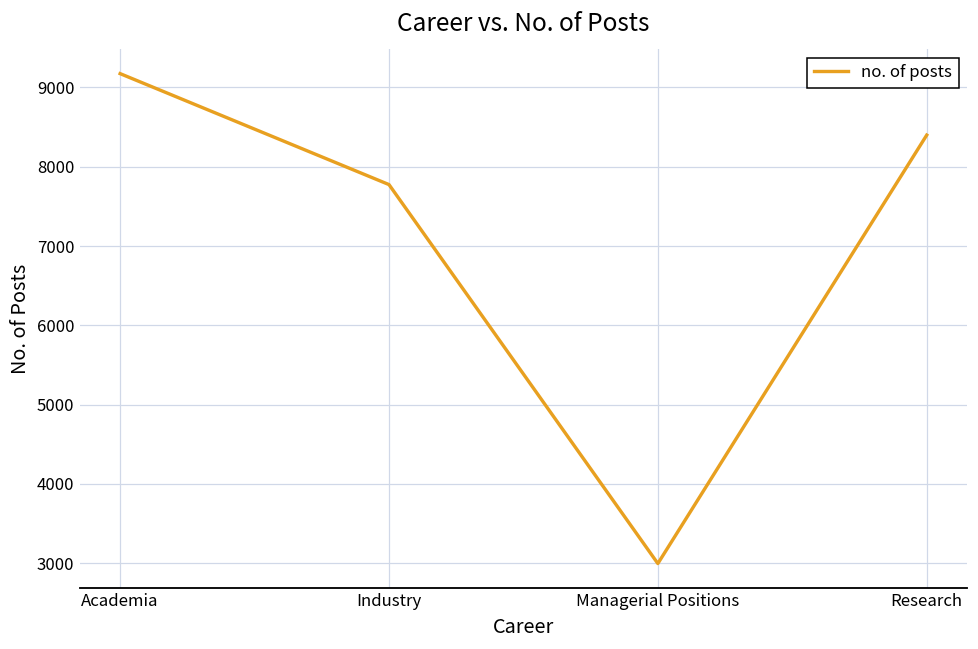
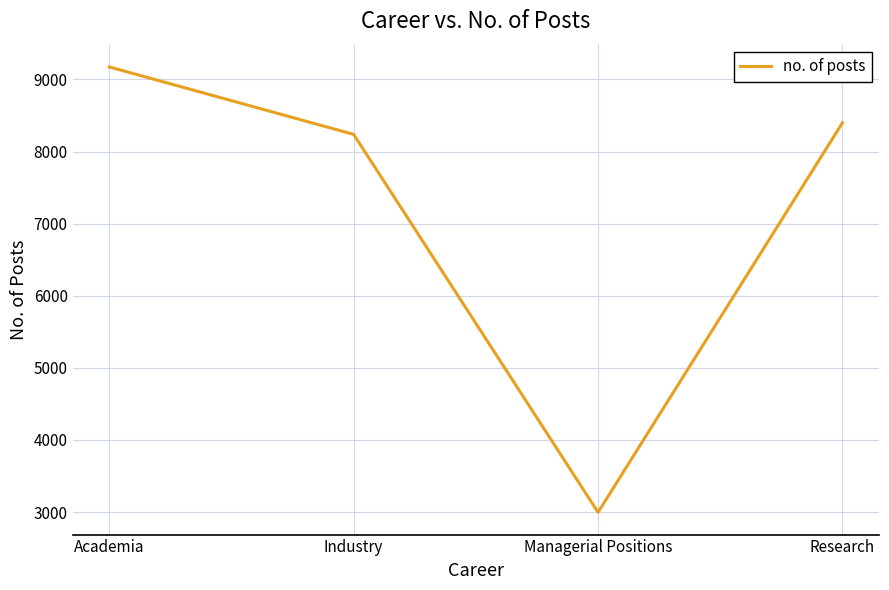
Industry: 7800 -> 8200
